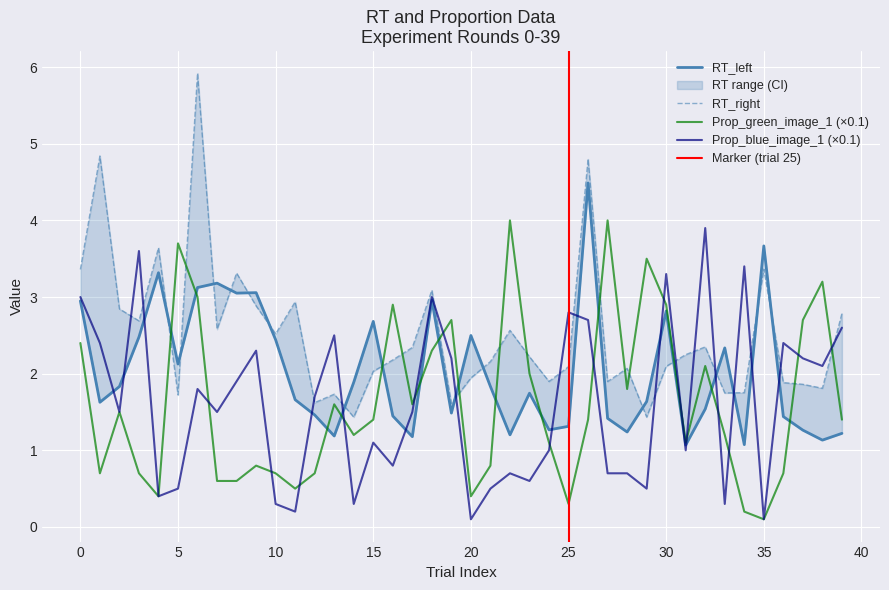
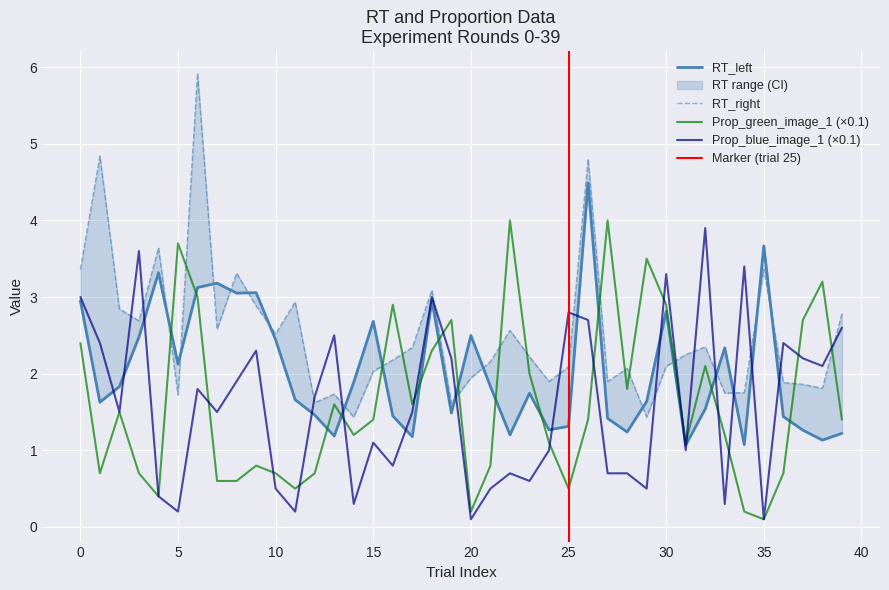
Prop_blue_image_1 (×0.1), 5: 0.5 -> 0.2
Prop_blue_image_1 (×0.1), 10: 0.3 -> 0.5
Prop_green_image_1 (×0.1), 20: 0.4 -> 0.2
Prop_green_image_1 (×0.1), 25: 0.3 -> 0.5
